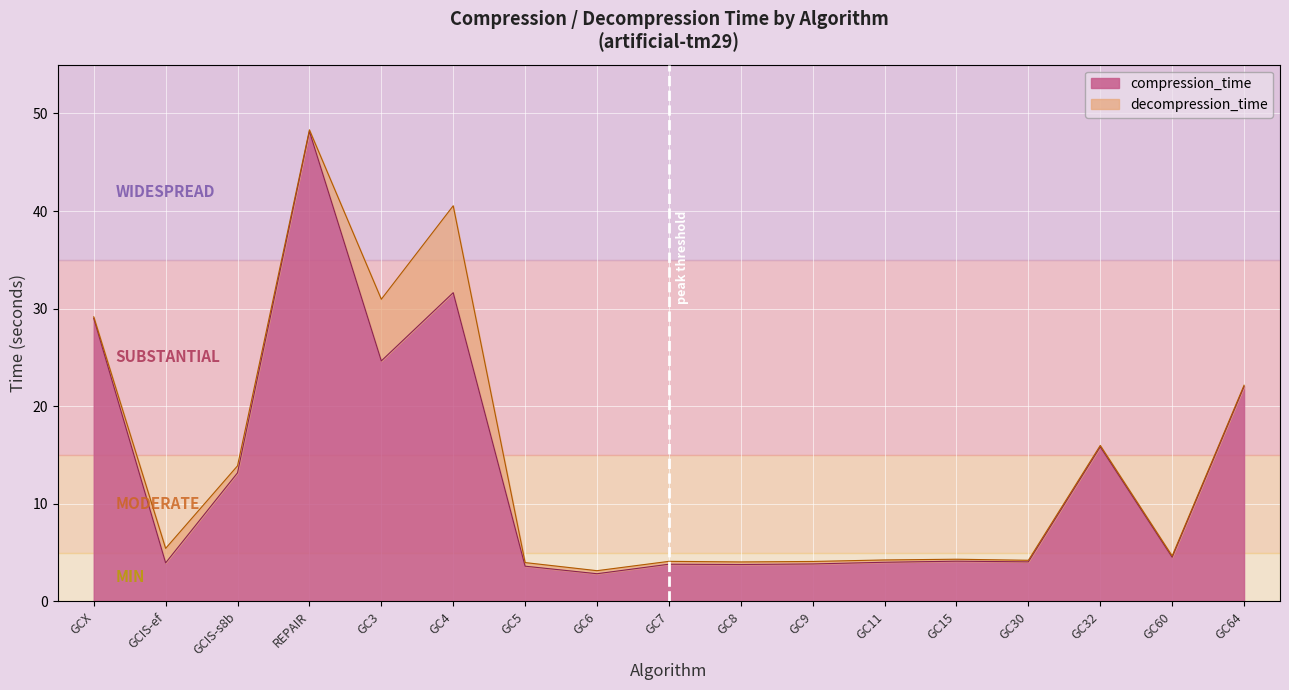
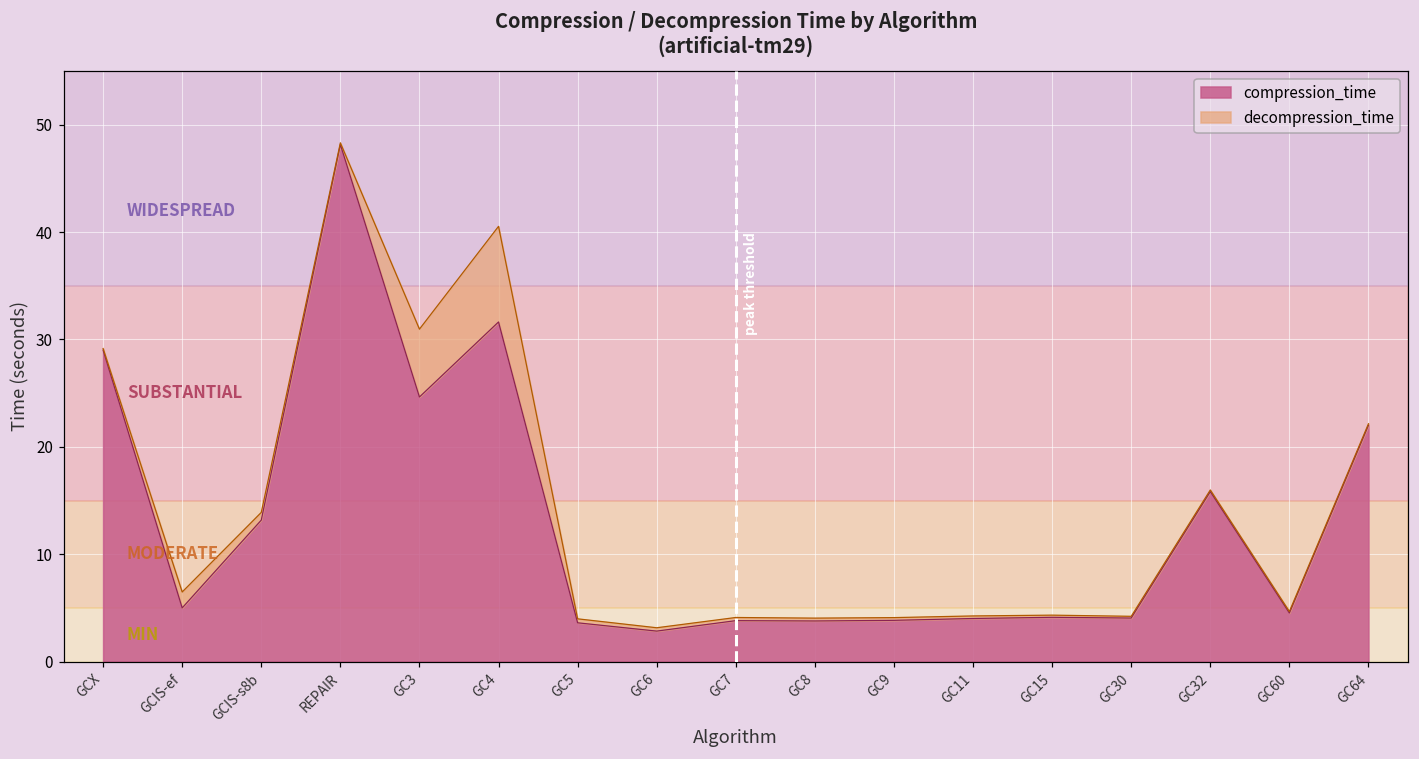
compression_time, GCIS-ef: 4 -> 5
